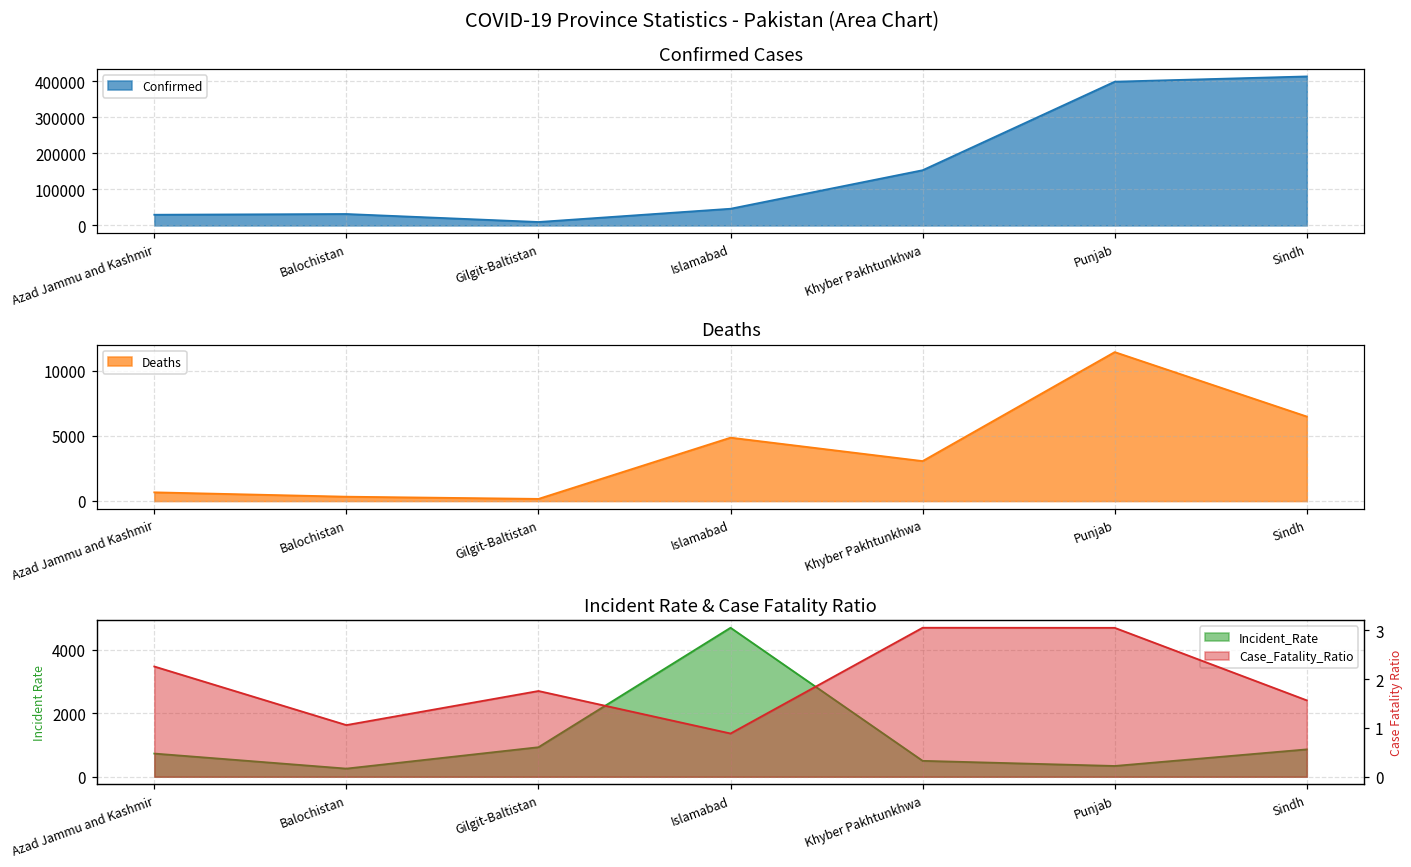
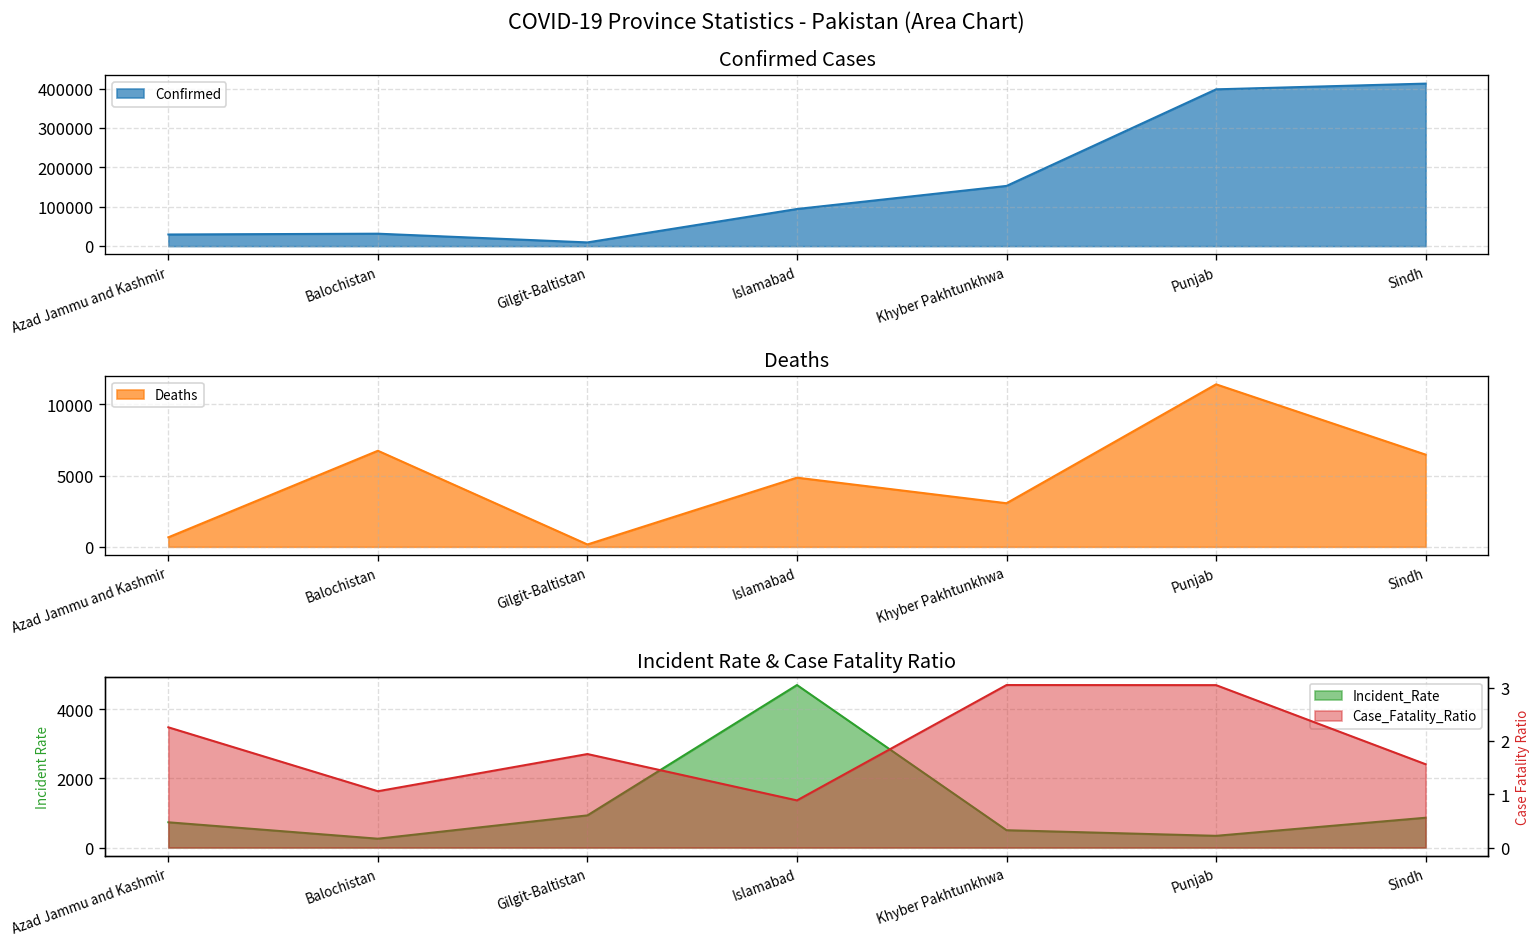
Confirmed Cases, Islamabad: 50000 -> 90000
Deaths, Balochistan: 300 -> 6700
